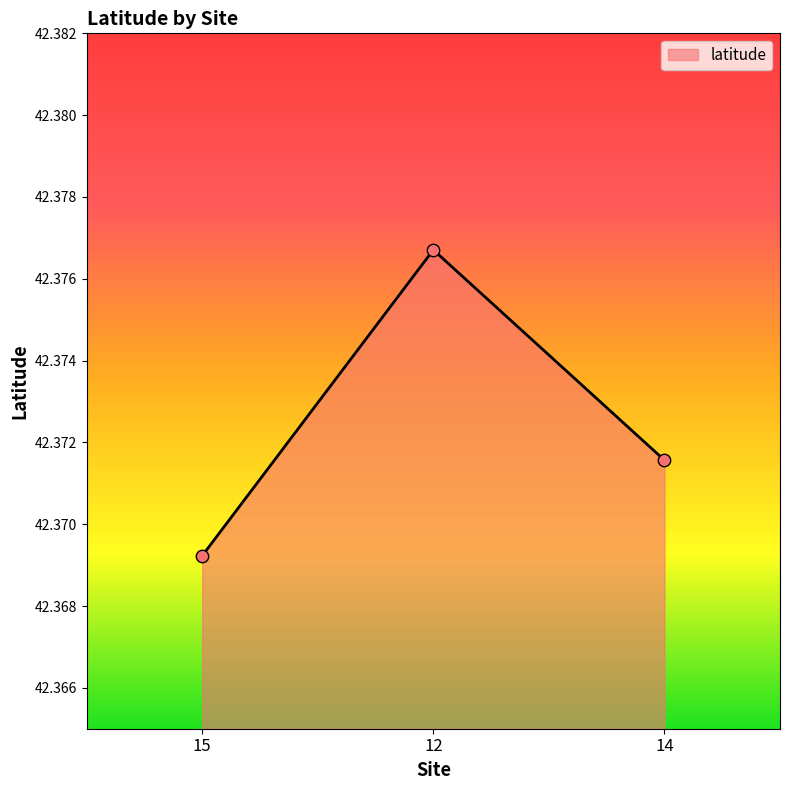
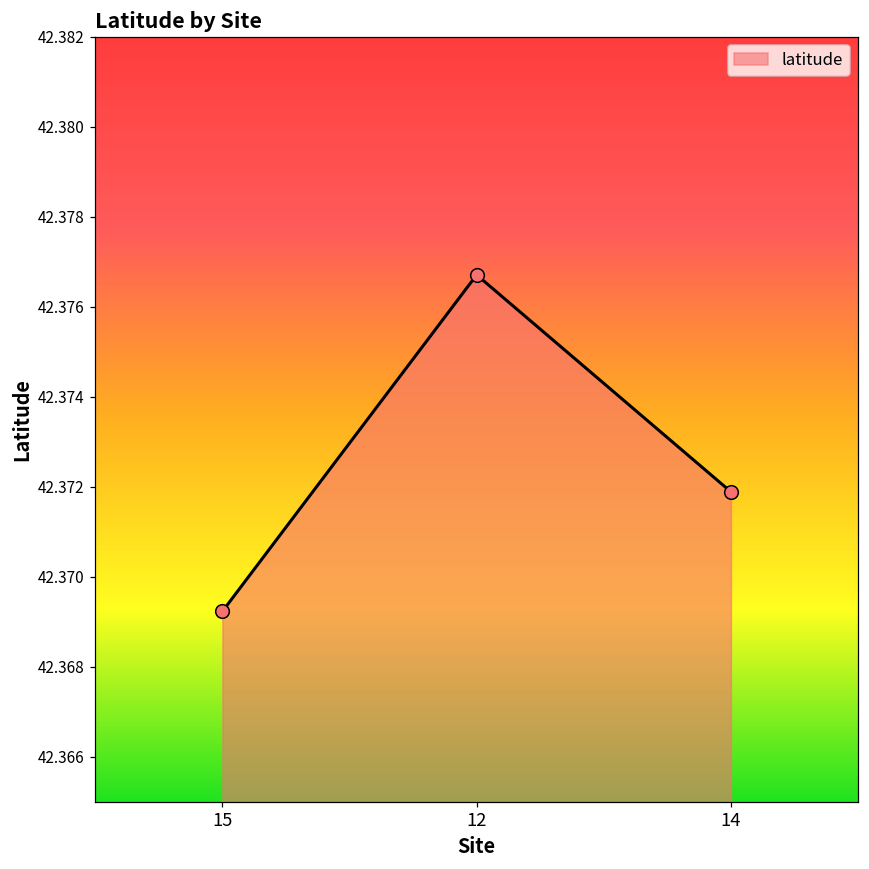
14: 42.3716 -> 42.3719
